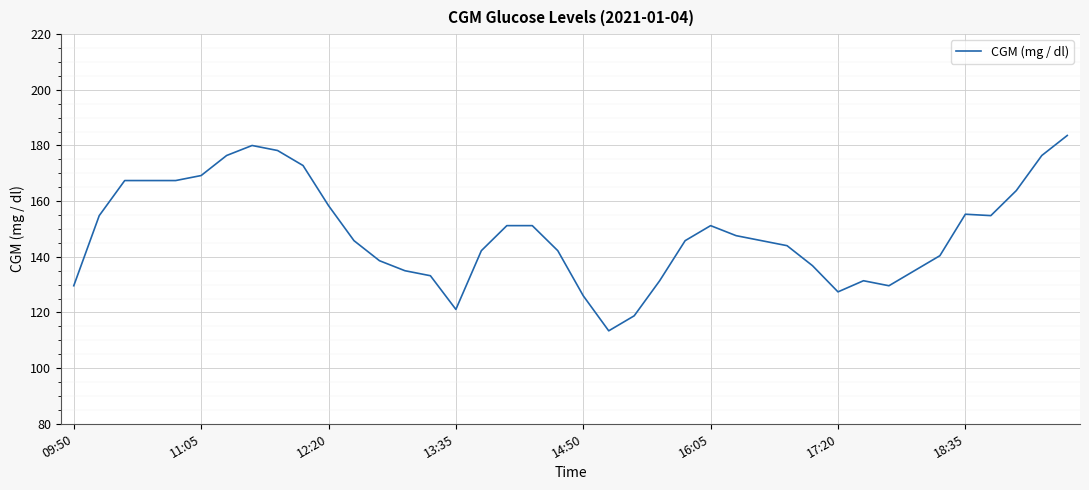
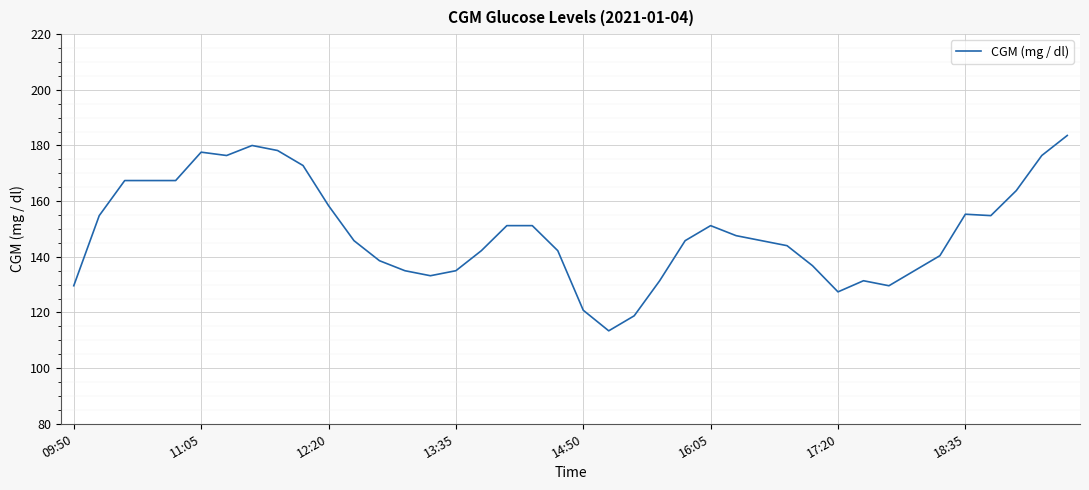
11:05: 169 -> 178
13:35: 121 -> 135
14:50: 126 -> 121
